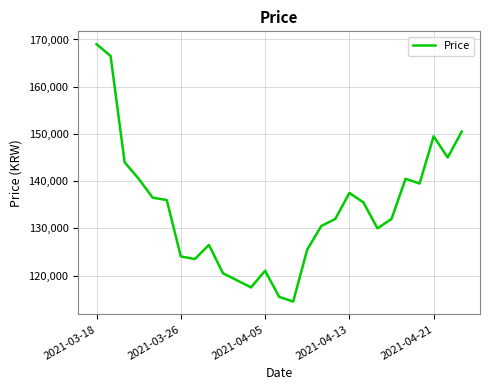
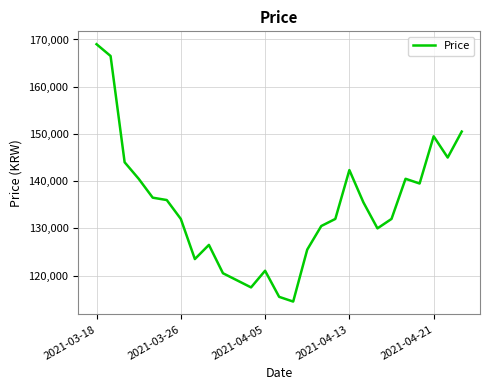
2021-03-26: 124,000 -> 132,000
2021-04-13: 138,000 -> 142,000
